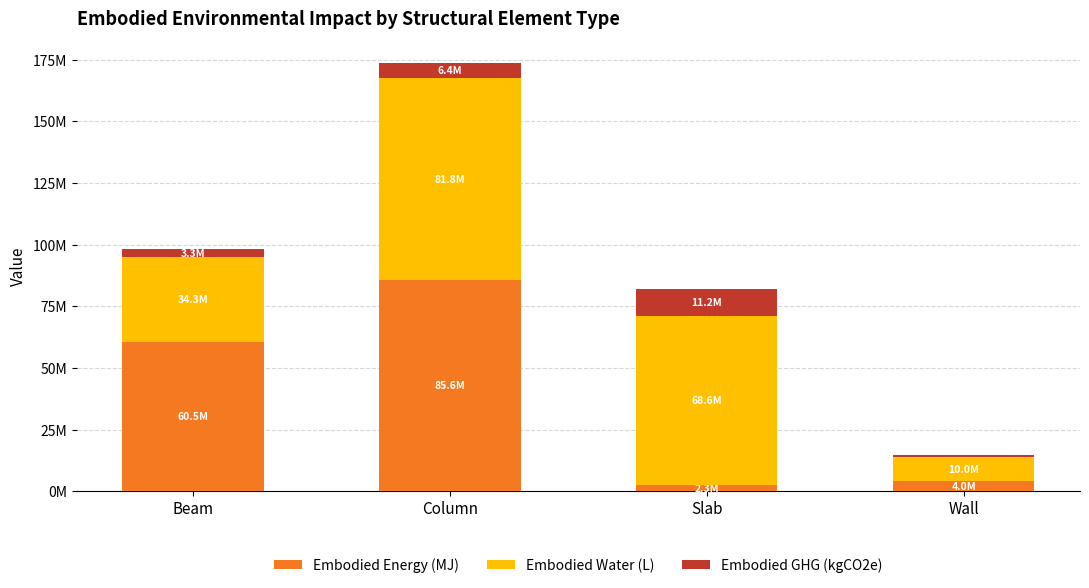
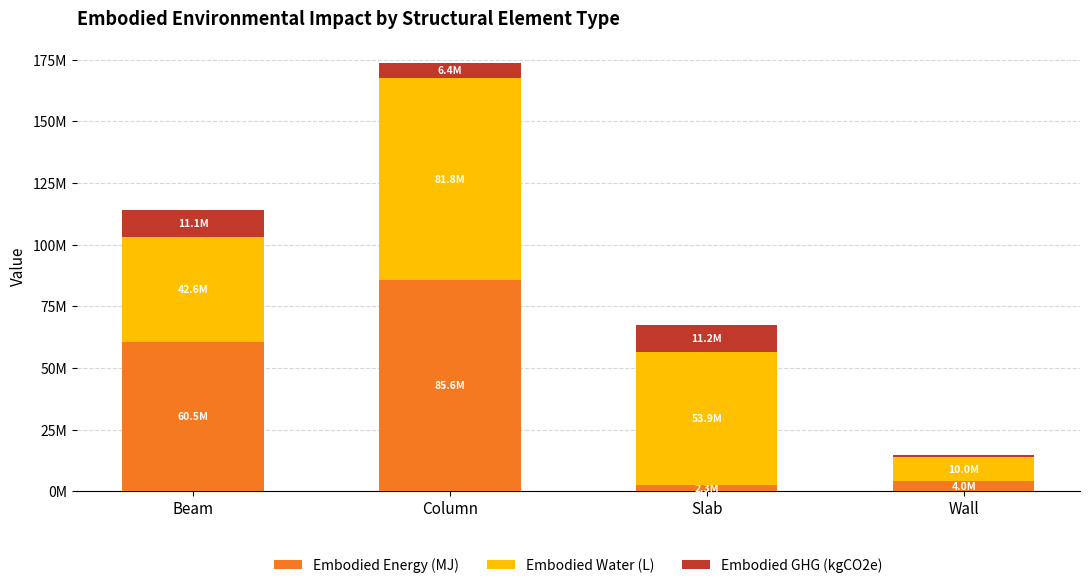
Embodied Water (L), Beam: 34.3M -> 42.6M
Embodied GHG (kgCO2e), Beam: 3.3M -> 11.1M
Embodied Water (L), Slab: 68.6M -> 53.9M
